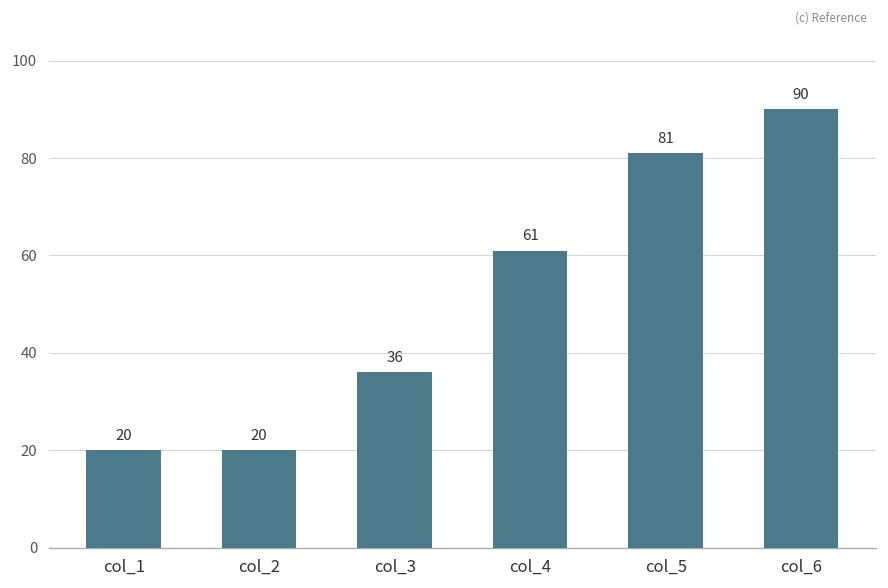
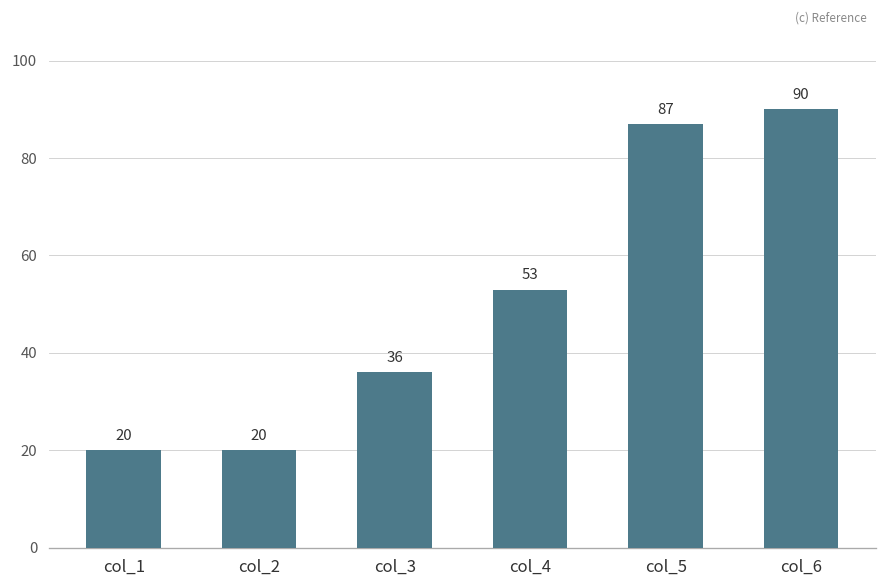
col_4: 61 -> 53
col_5: 81 -> 87
